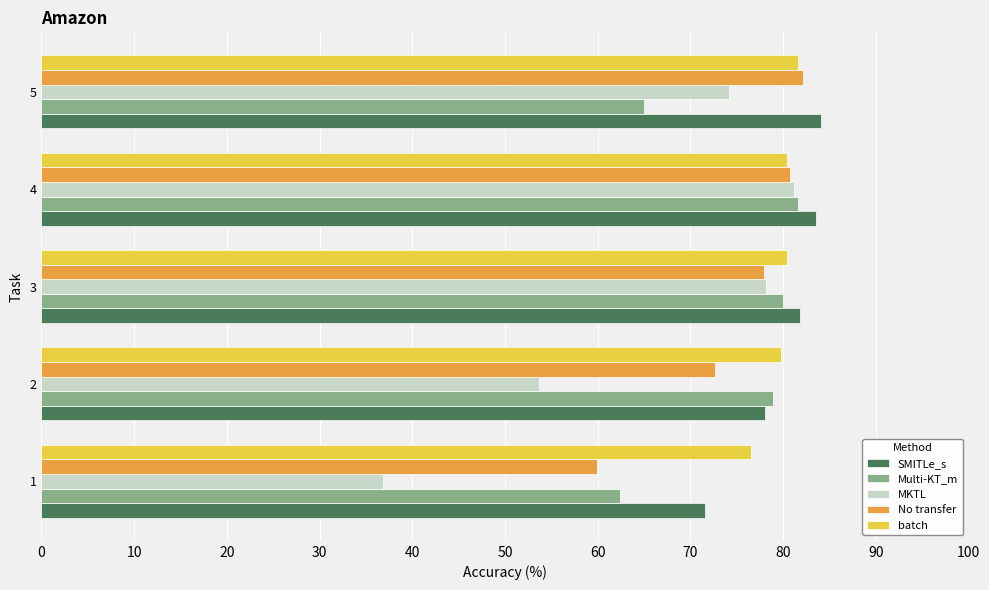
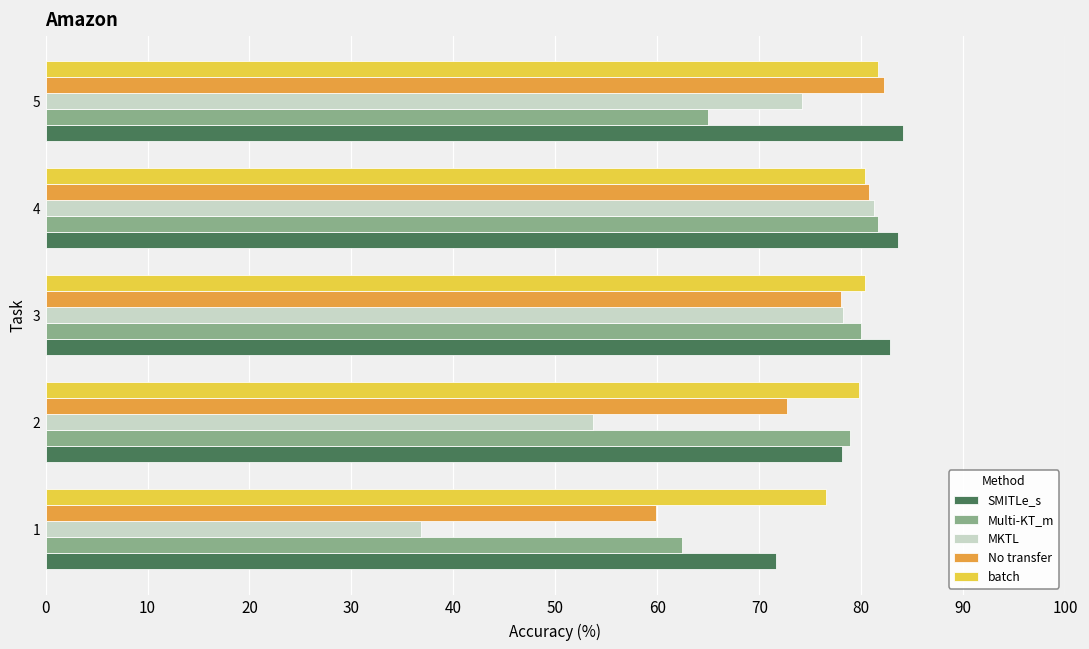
SMITLe_s, 3: 82 -> 83
